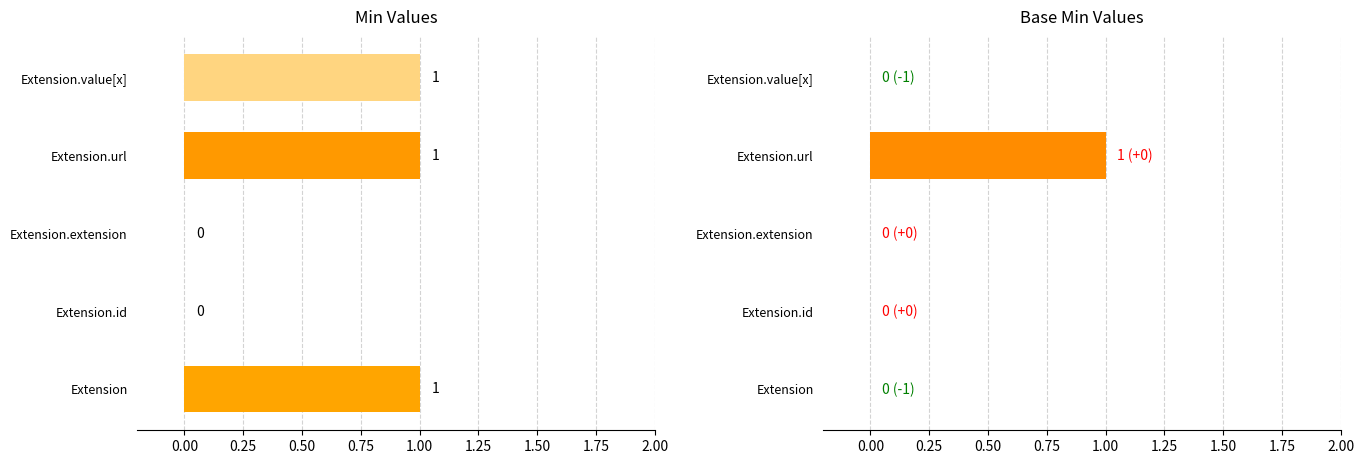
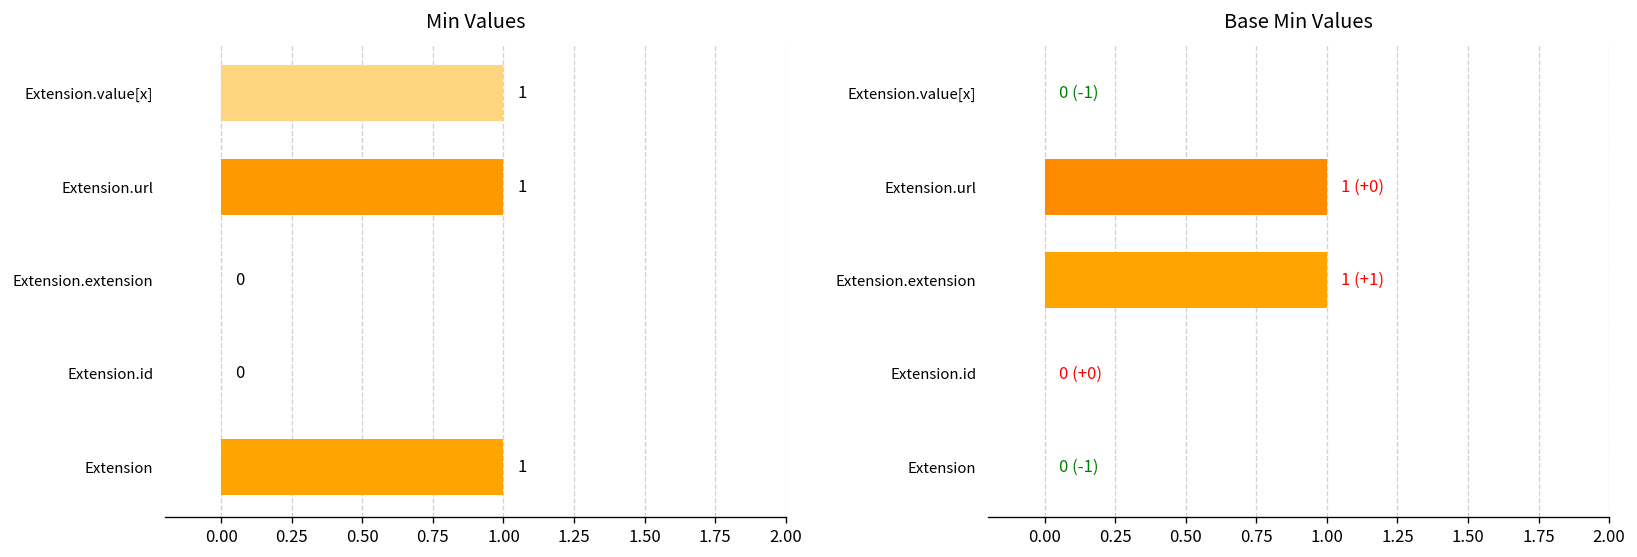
Base Min Values, Extension.extension: 0 (+0) -> 1 (+1)
